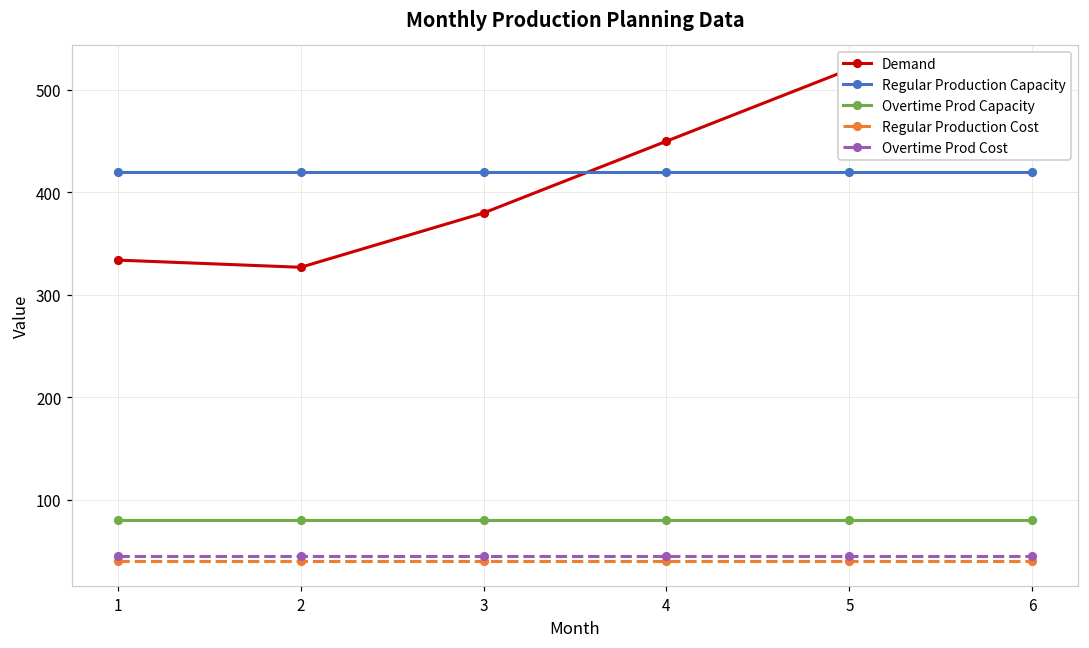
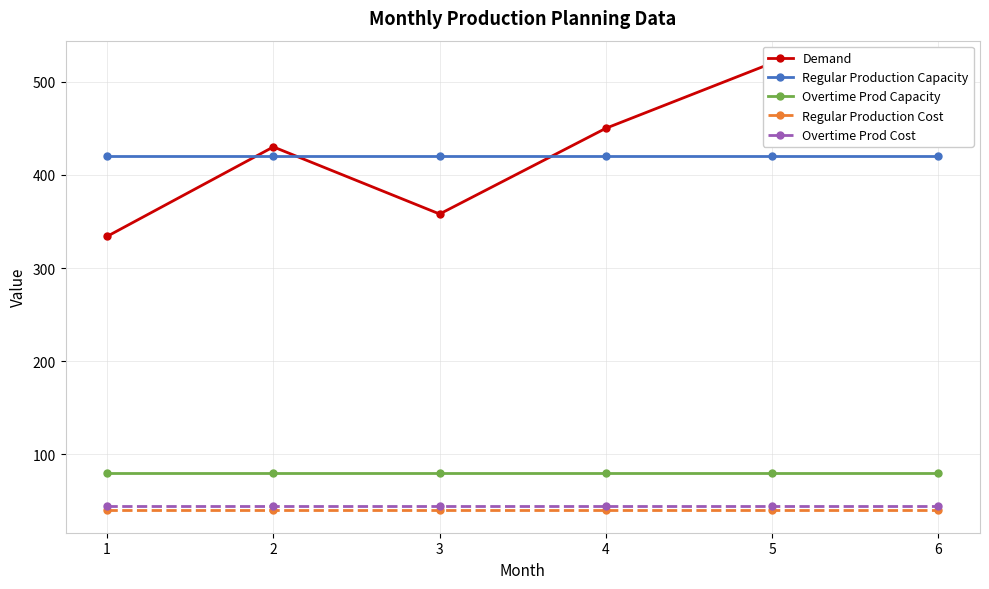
Demand, 2: 330 -> 430
Demand, 3: 380 -> 360
